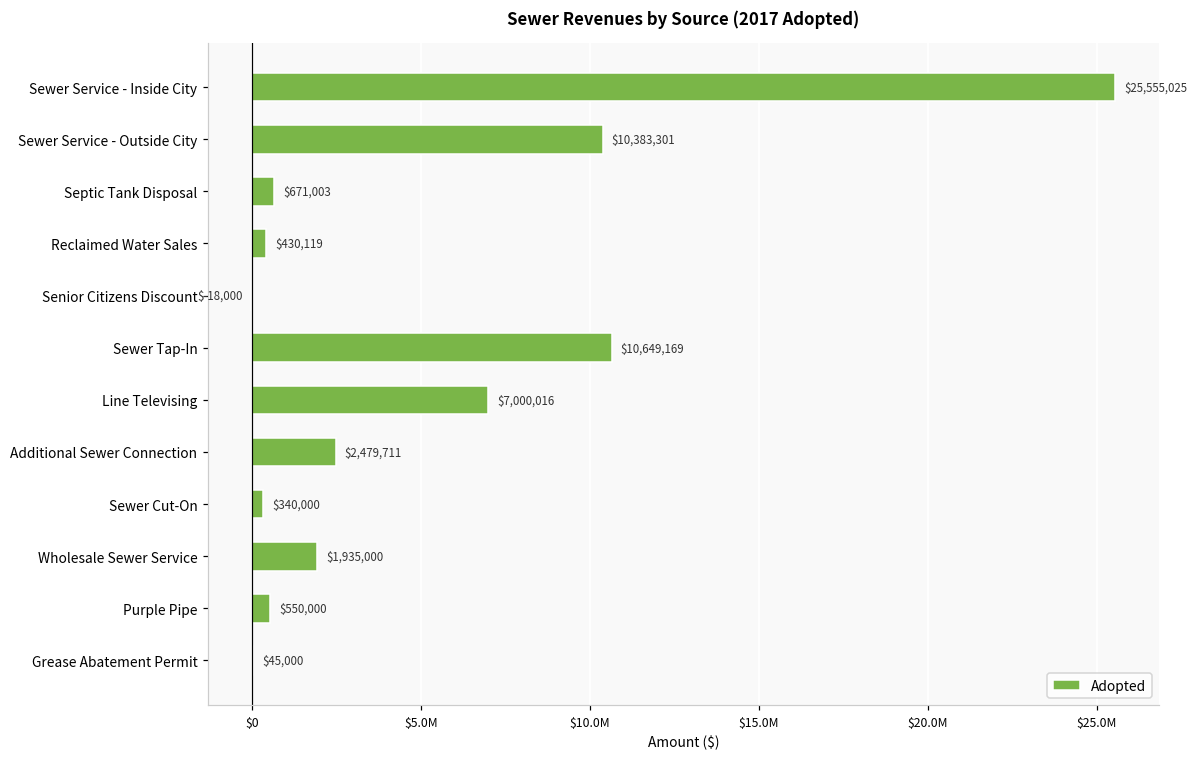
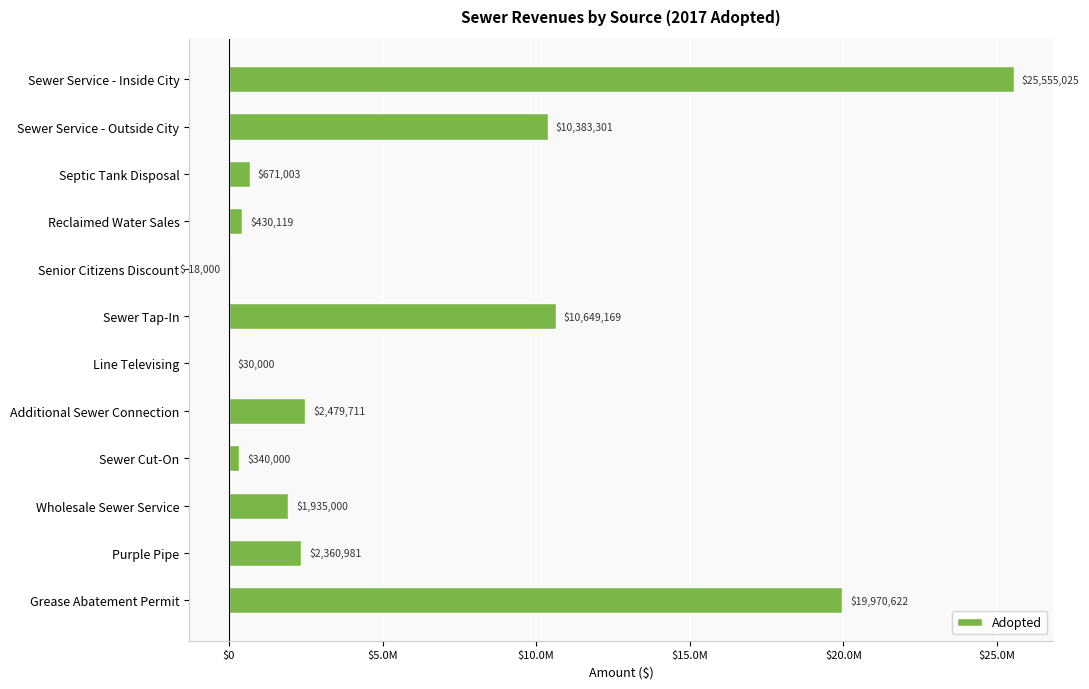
Line Televising: $7,000,016 -> $30,000
Purple Pipe: $550,000 -> $2,360,981
Grease Abatement Permit: $45,000 -> $19,970,622
